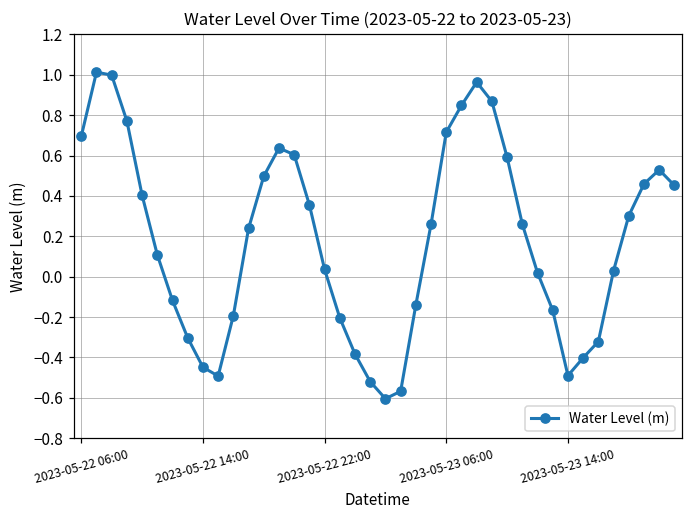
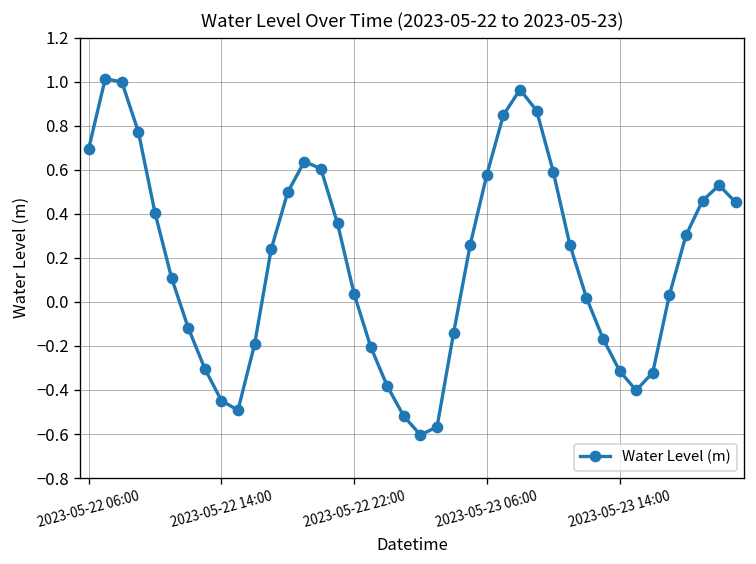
2023-05-23 06:00: 0.72 -> 0.58
2023-05-23 14:00: -0.49 -> -0.31
